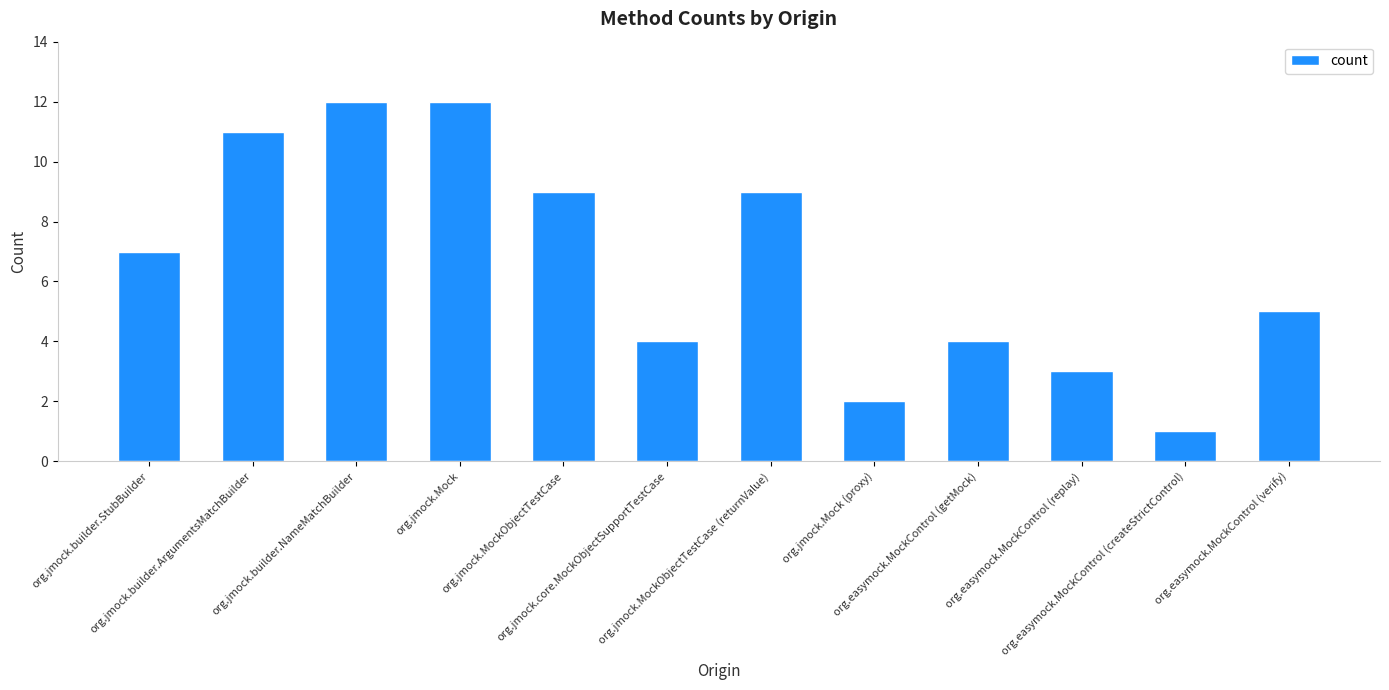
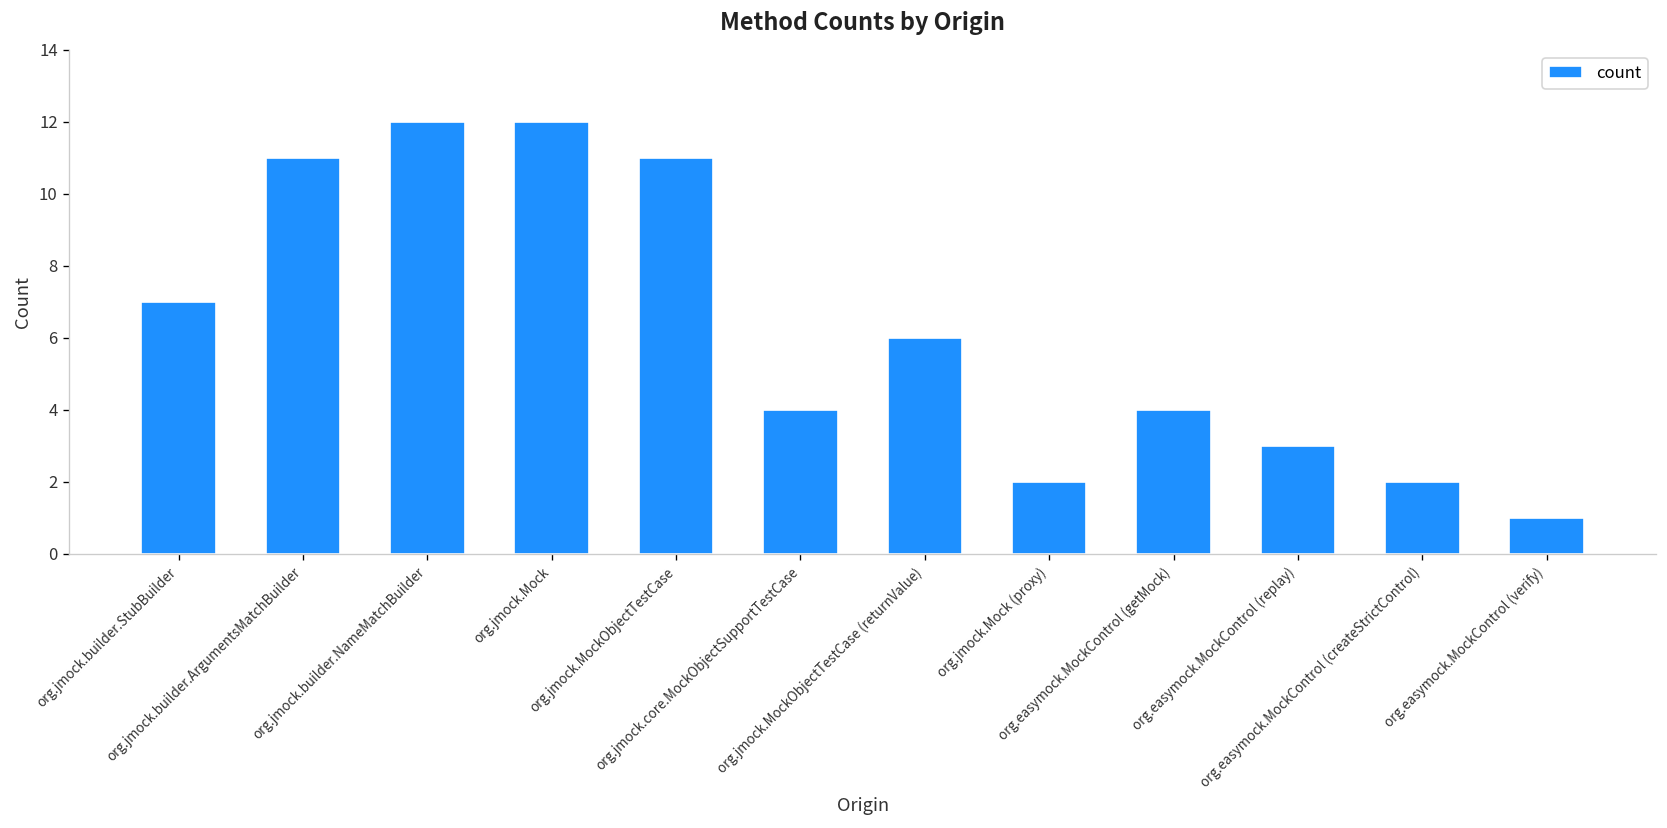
org.jmock.MockObjectTestCase: 9 -> 11
org.jmock.MockObjectTestCase (returnValue): 9 -> 6
org.easymock.MockControl (createStrictControl): 1 -> 2
org.easymock.MockControl (verify): 5 -> 1
